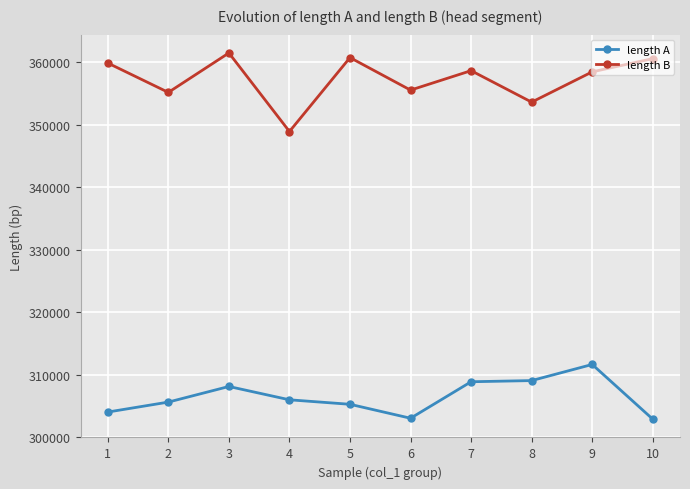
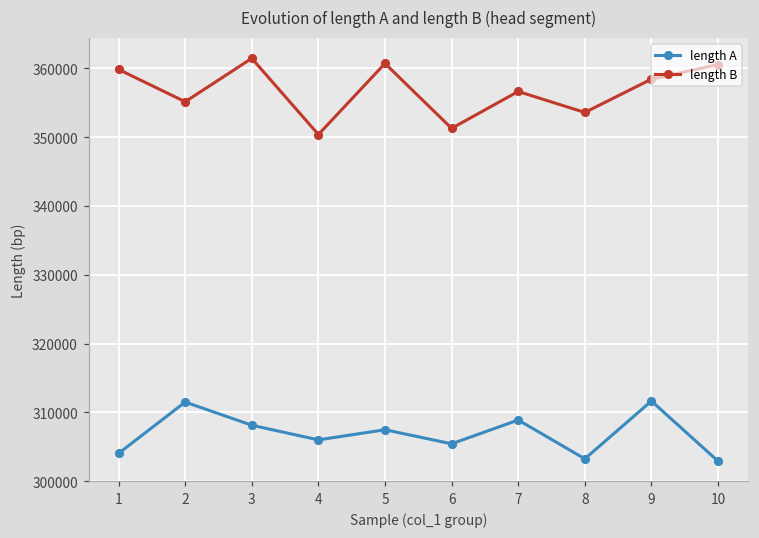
length A, 2: 306000 -> 312000
length B, 4: 349000 -> 350000
length A, 5: 305000 -> 307000
length A, 6: 303000 -> 305000
length B, 6: 356000 -> 351000
length B, 7: 359000 -> 357000
length A, 8: 309000 -> 303000
